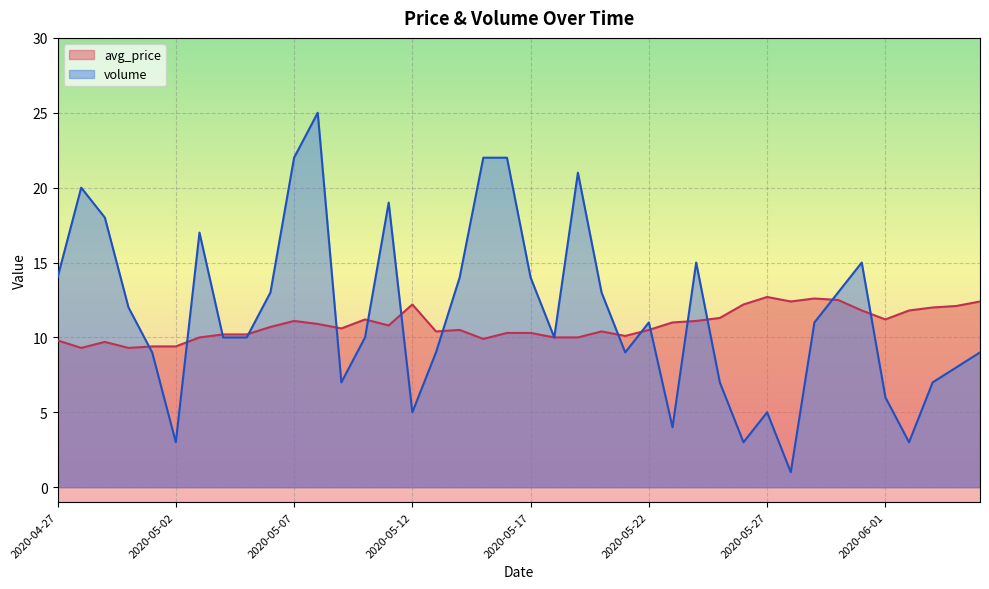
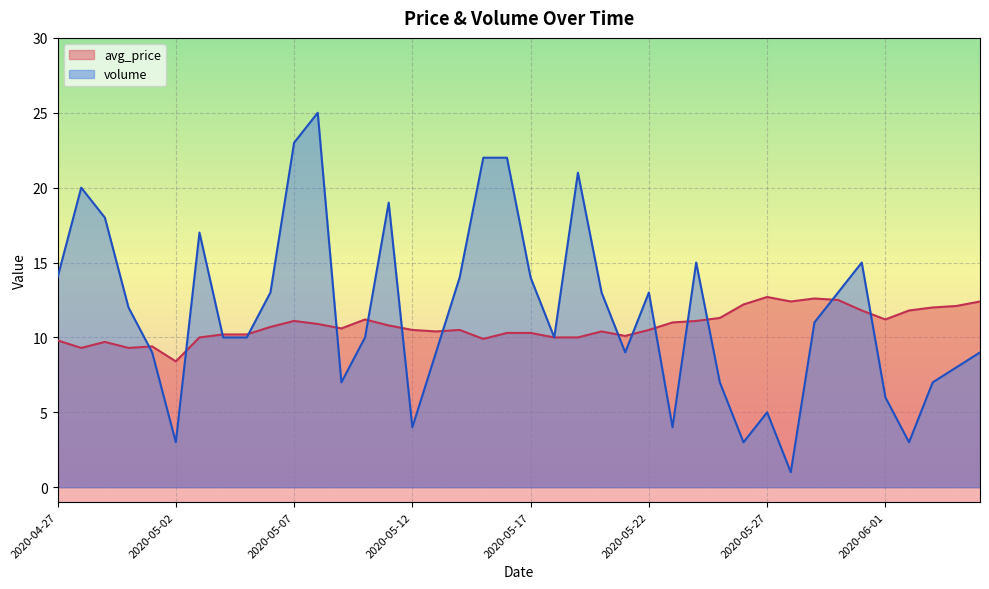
avg_price, 2020-05-02: 9.4 -> 8.4
volume, 2020-05-07: 22 -> 23
avg_price, 2020-05-12: 12.2 -> 10.5
volume, 2020-05-12: 5 -> 4
volume, 2020-05-22: 11 -> 13
